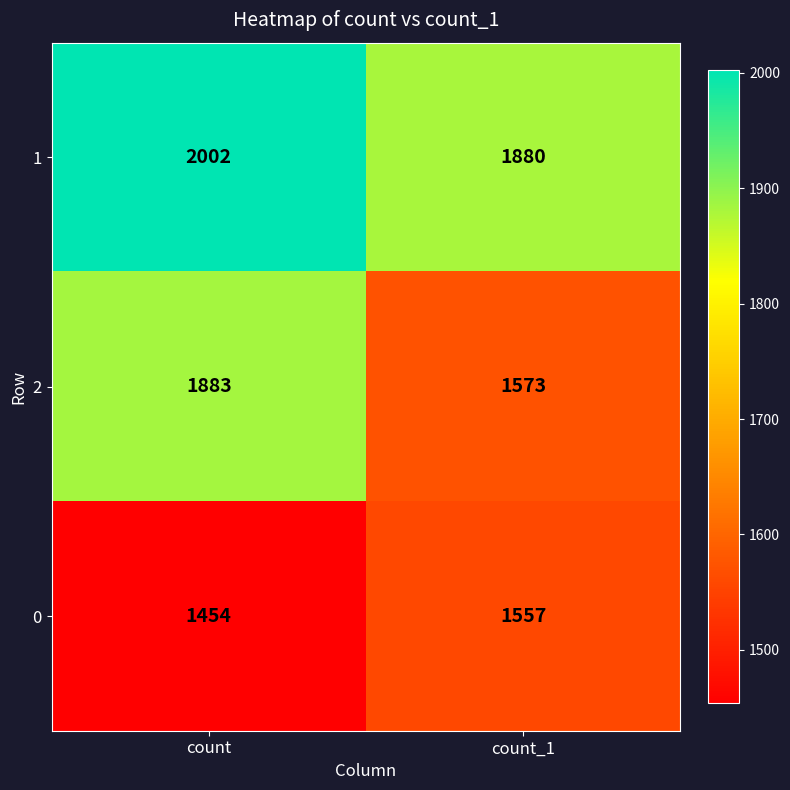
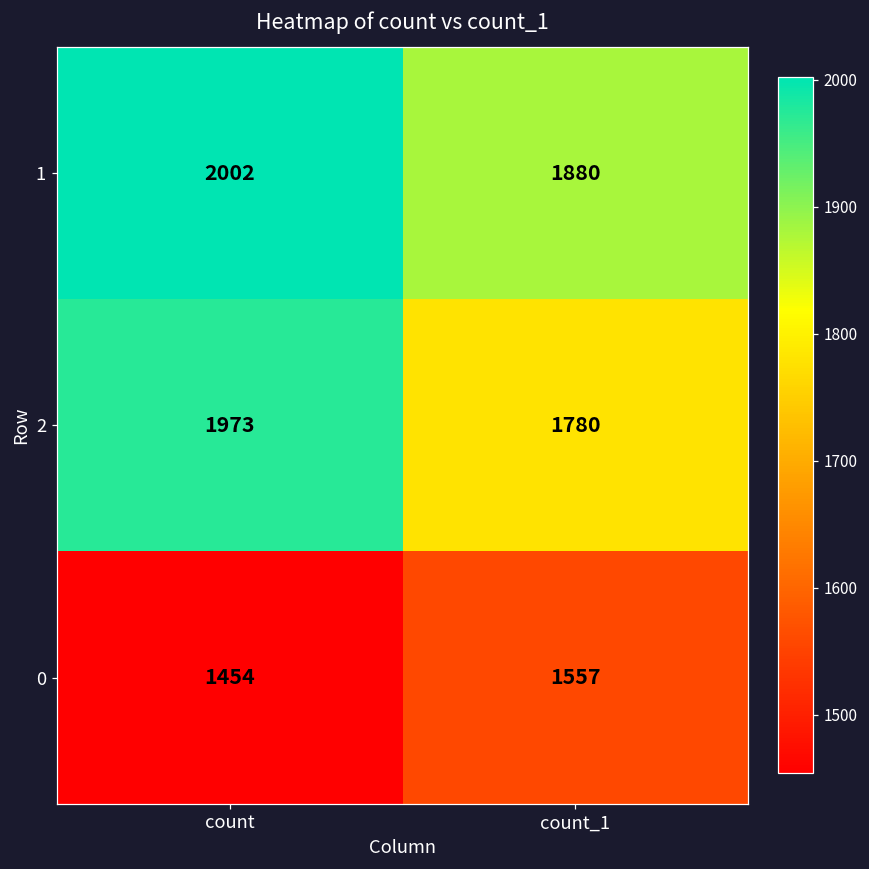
2, count: 1883 -> 1973
2, count_1: 1573 -> 1780
